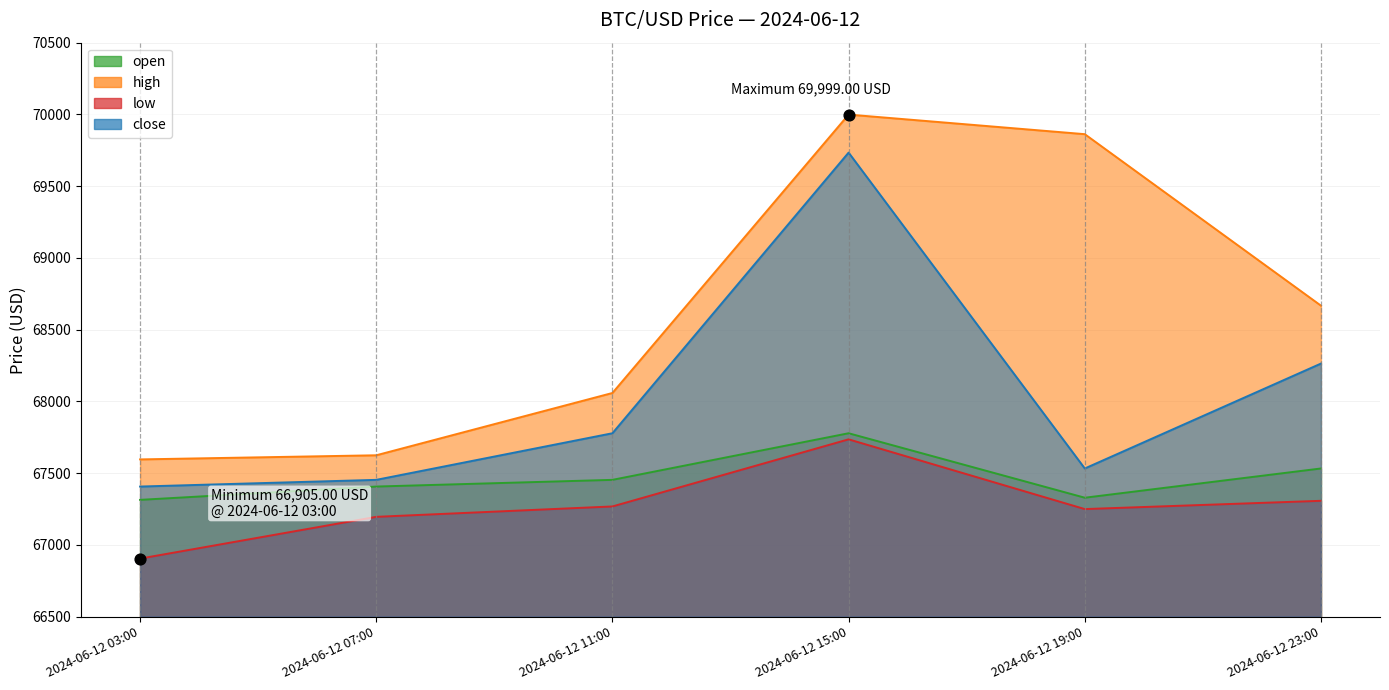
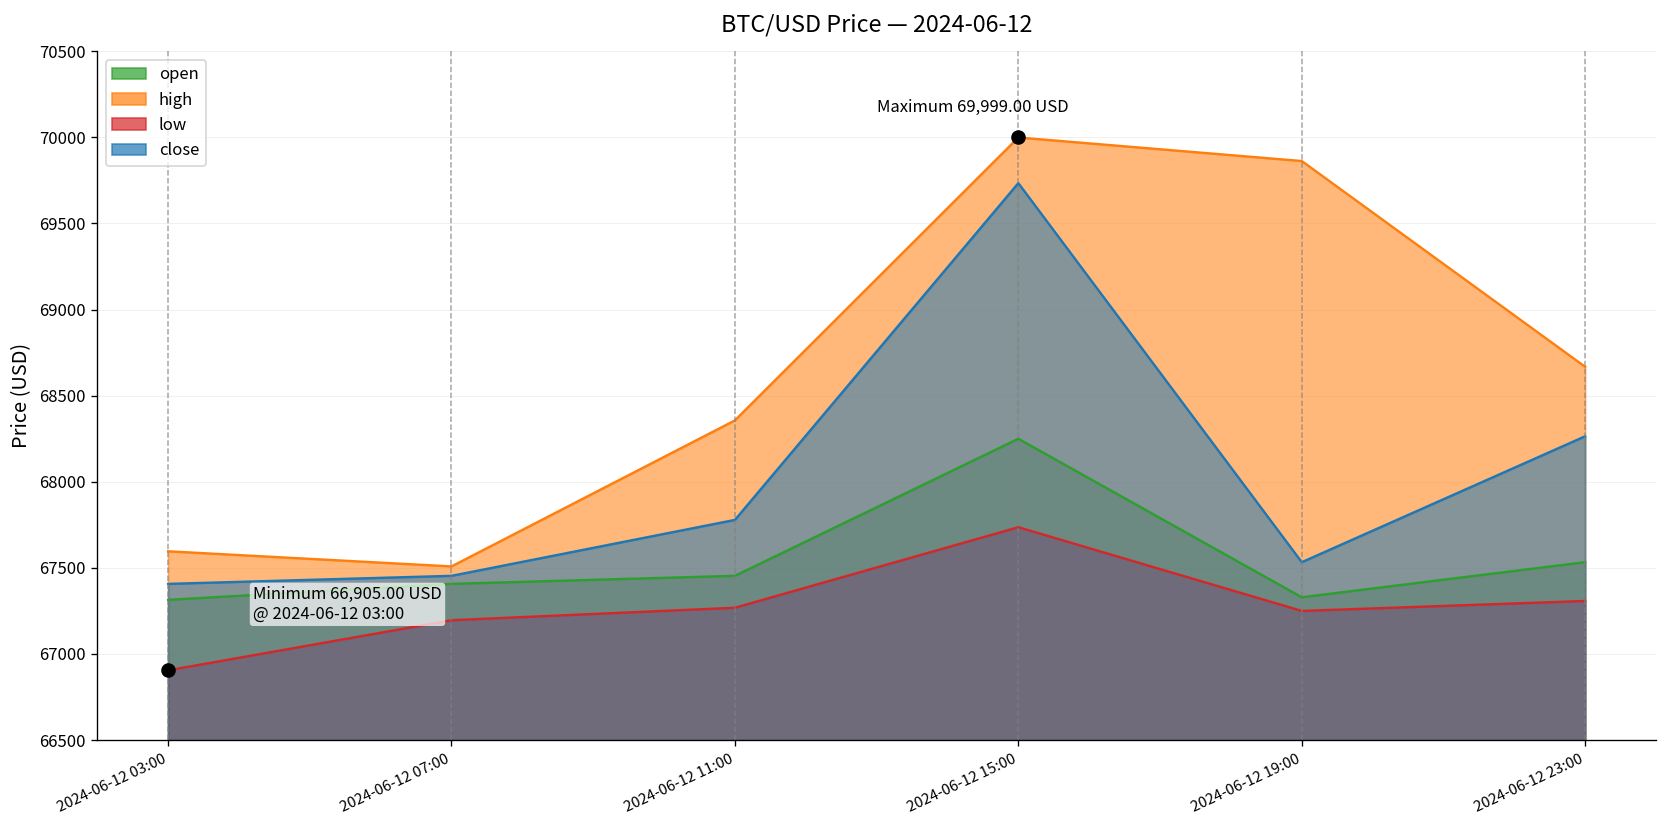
high, 2024-06-12 07:00: 67620 -> 67510
high, 2024-06-12 11:00: 68060 -> 68360
open, 2024-06-12 15:00: 67780 -> 68250
